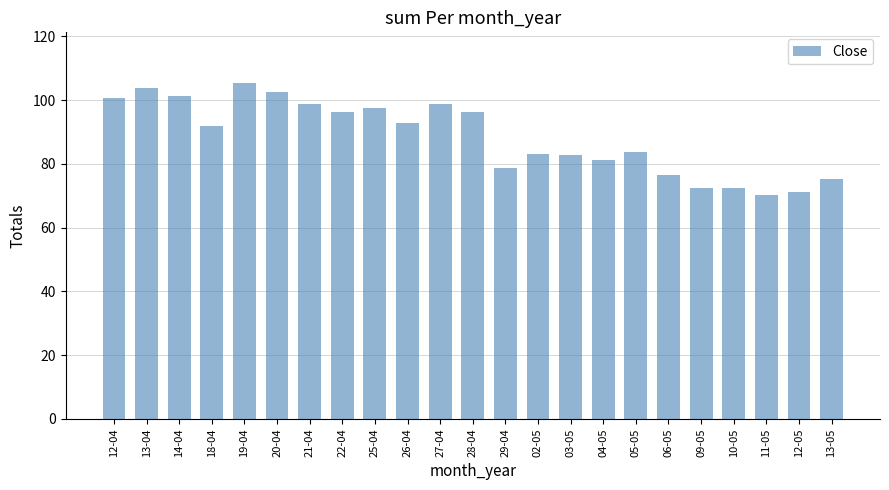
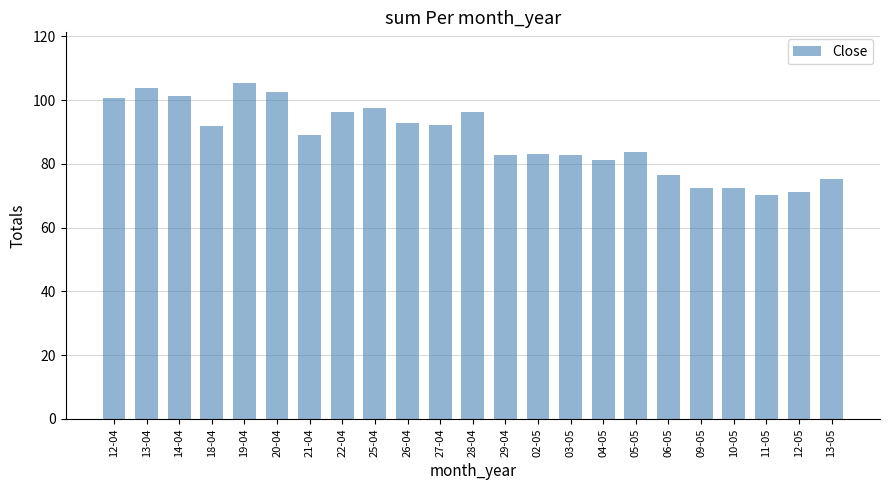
21-04: 99 -> 89
27-04: 99 -> 92
29-04: 79 -> 83
